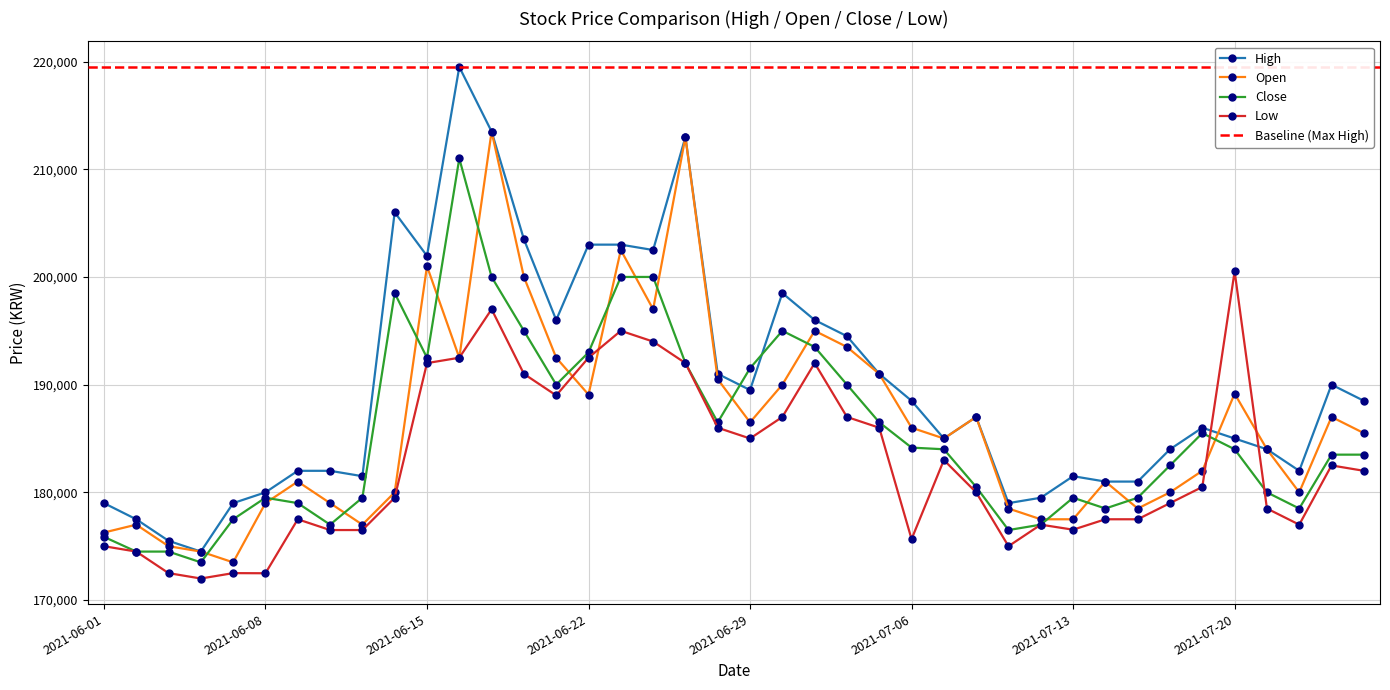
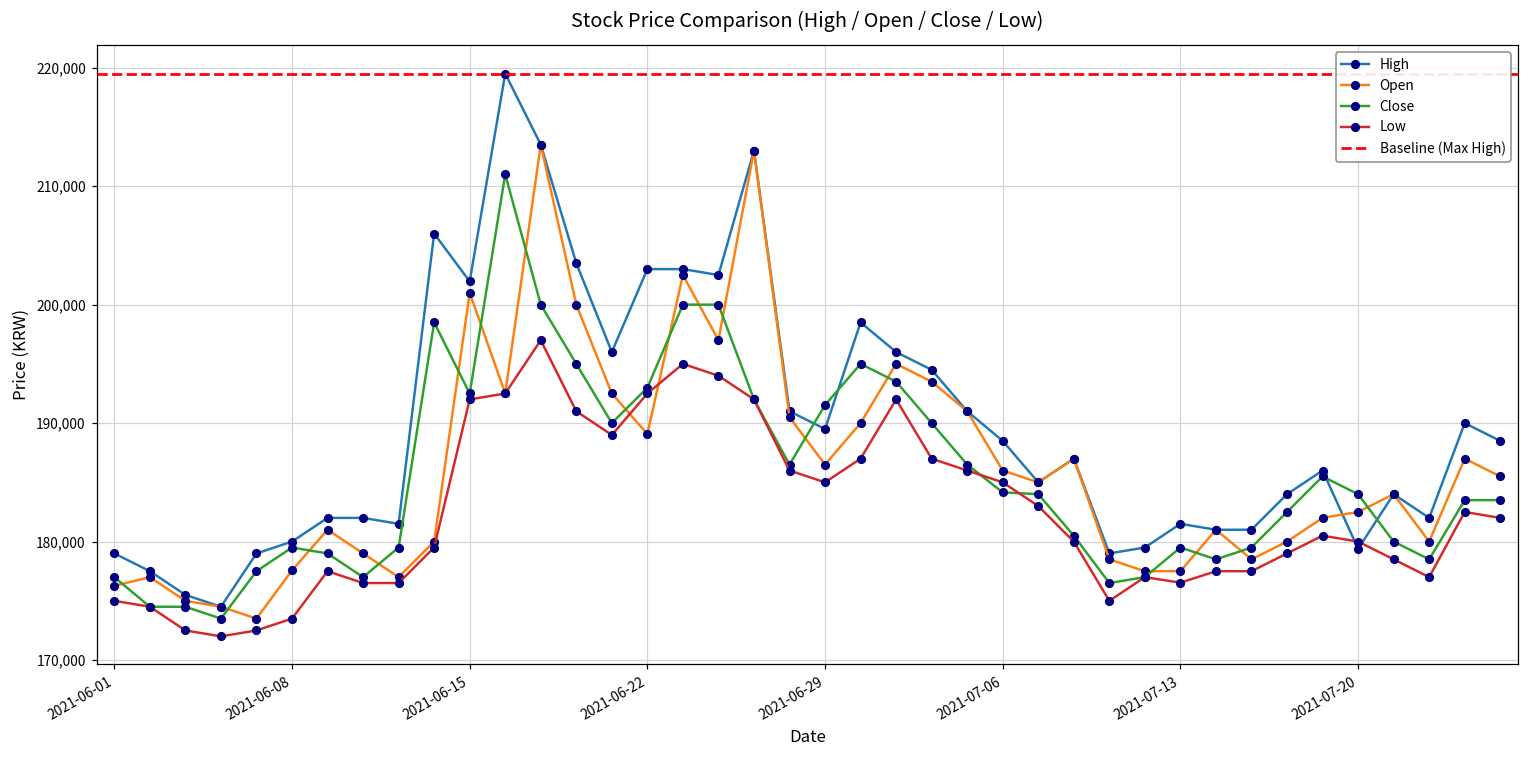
Close, 2021-06-01: 175,900 -> 177,000
Open, 2021-06-08: 179,000 -> 177,600
Low, 2021-06-08: 172,500 -> 173,500
Low, 2021-07-06: 175,700 -> 185,000
High, 2021-07-20: 185,000 -> 179,400
Open, 2021-07-20: 189,200 -> 182,500
Low, 2021-07-20: 200,500 -> 180,000
